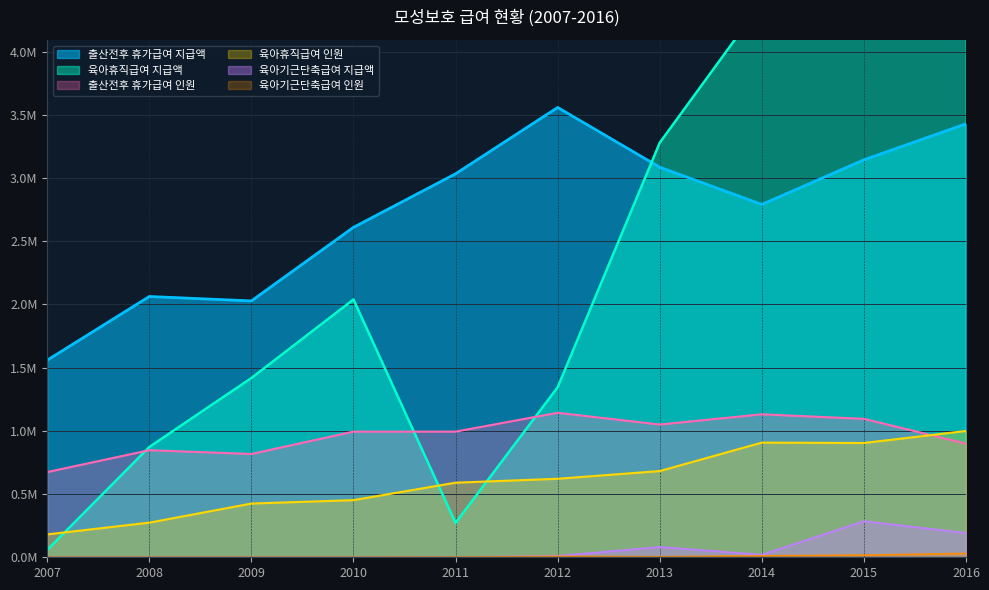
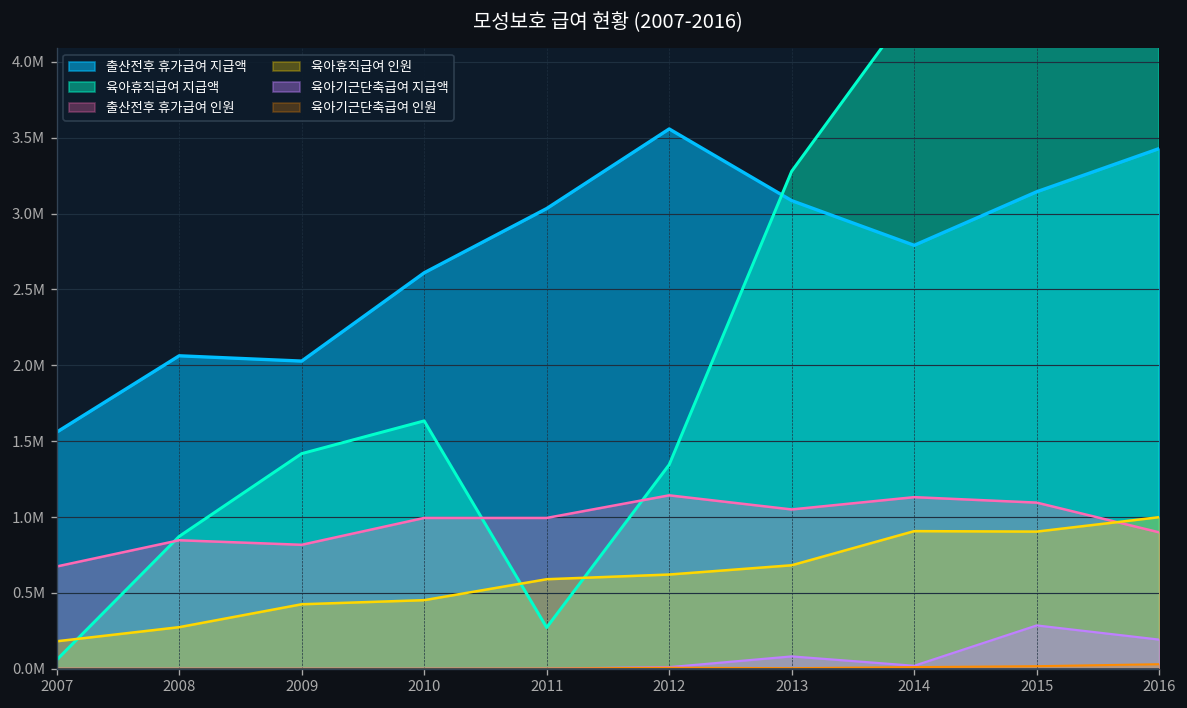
육아휴직급여 지급액, 2010: 2040000 -> 1630000
